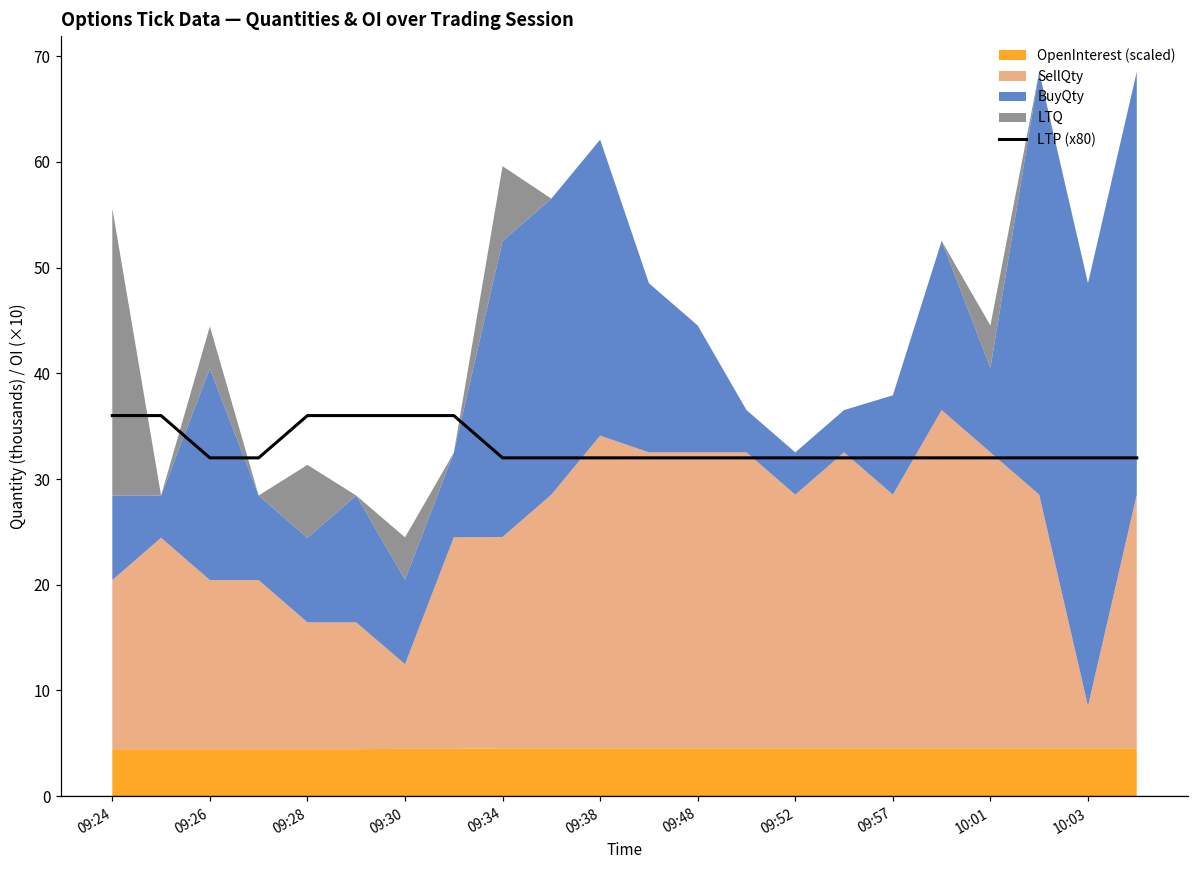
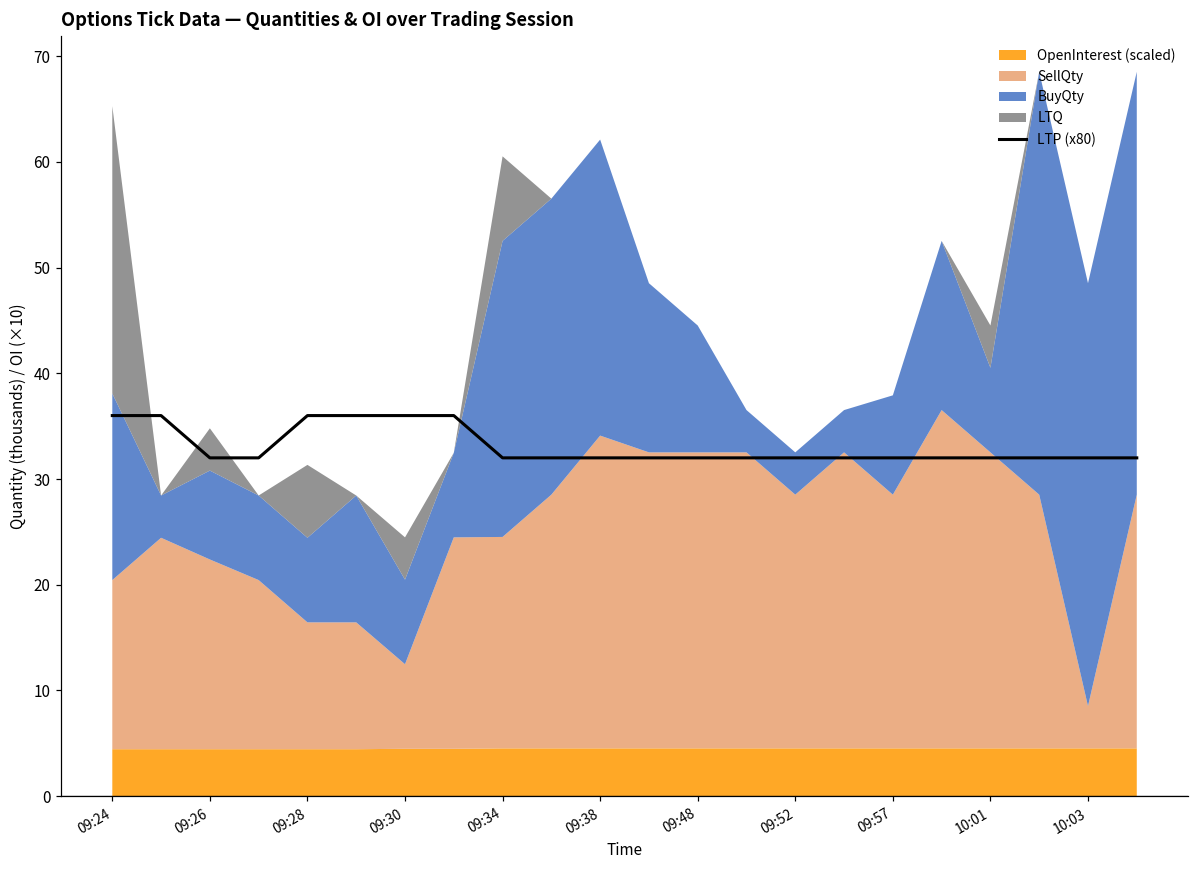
BuyQty, 09:24: 8 -> 18
SellQty, 09:26: 16 -> 18
BuyQty, 09:26: 20 -> 8
LTQ, 09:34: 7 -> 8
